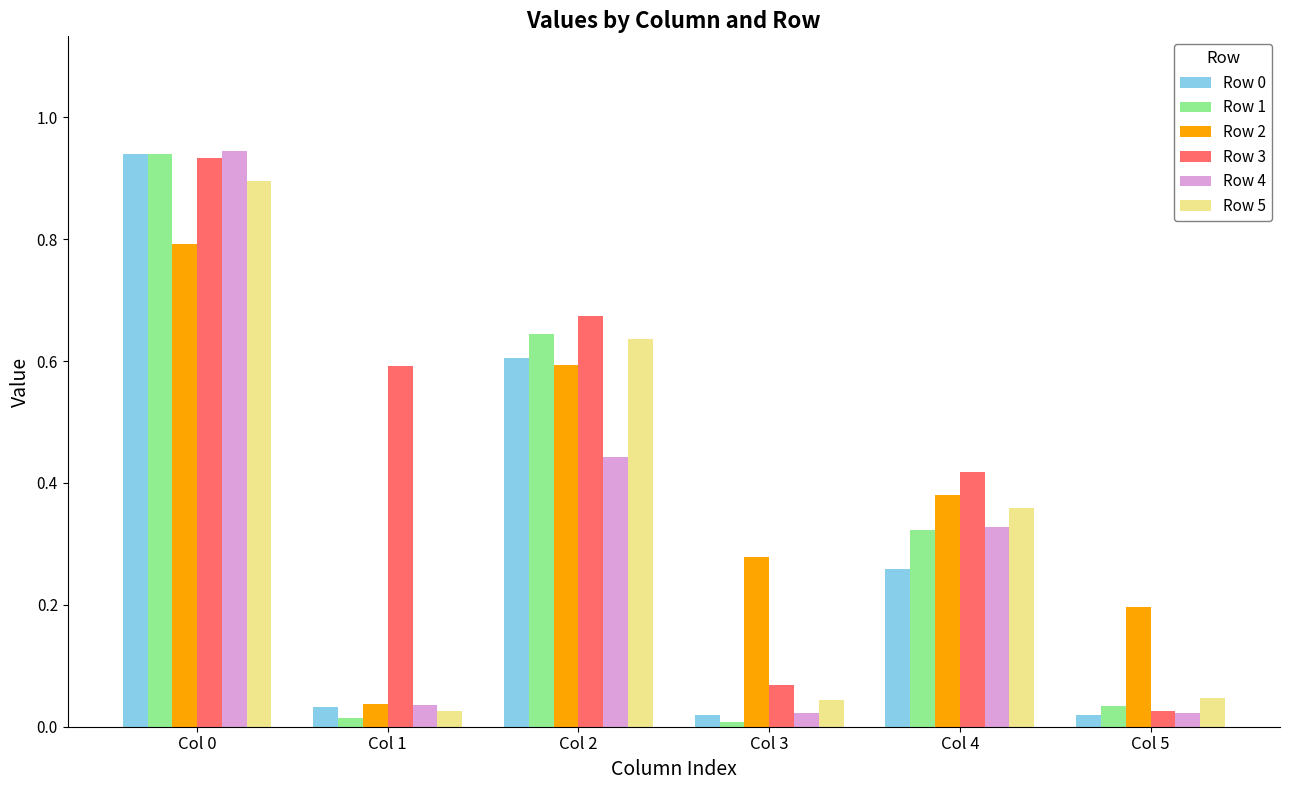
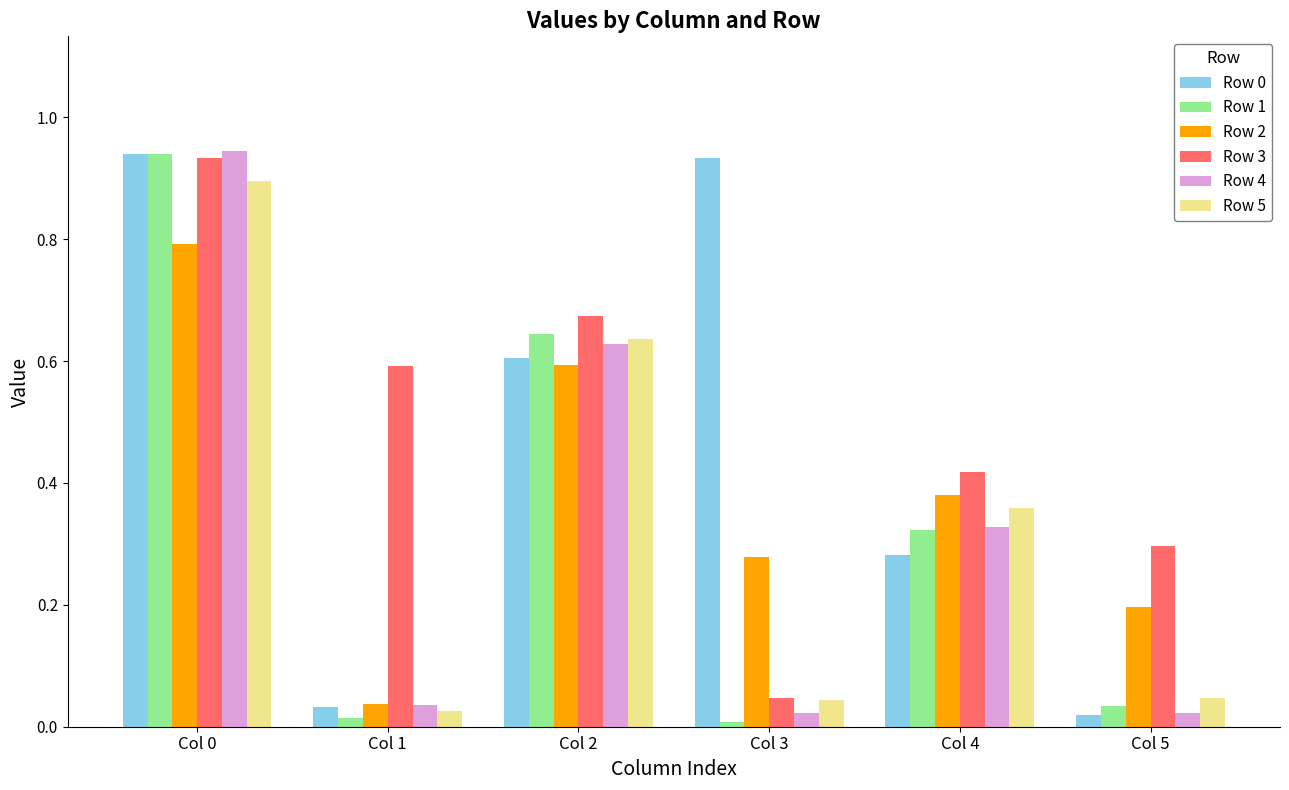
Row 4, Col 2: 0.44 -> 0.63
Row 0, Col 3: 0.02 -> 0.93
Row 3, Col 3: 0.07 -> 0.05
Row 0, Col 4: 0.26 -> 0.28
Row 3, Col 5: 0.03 -> 0.30
